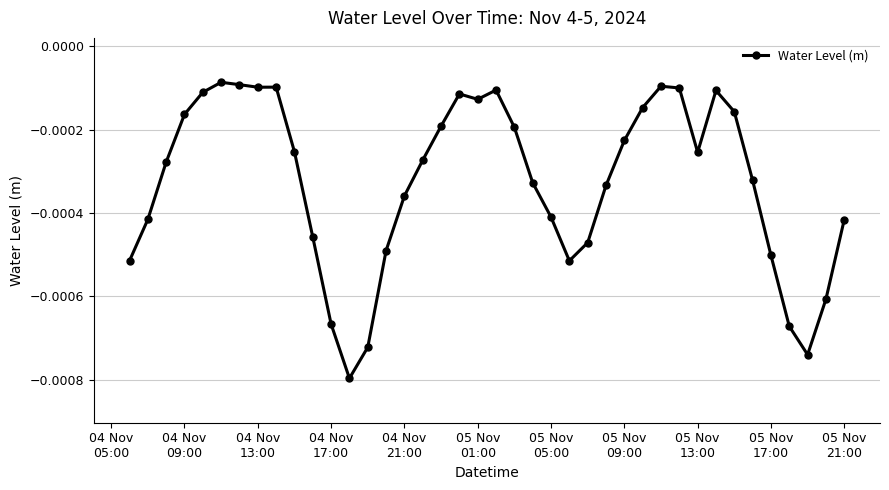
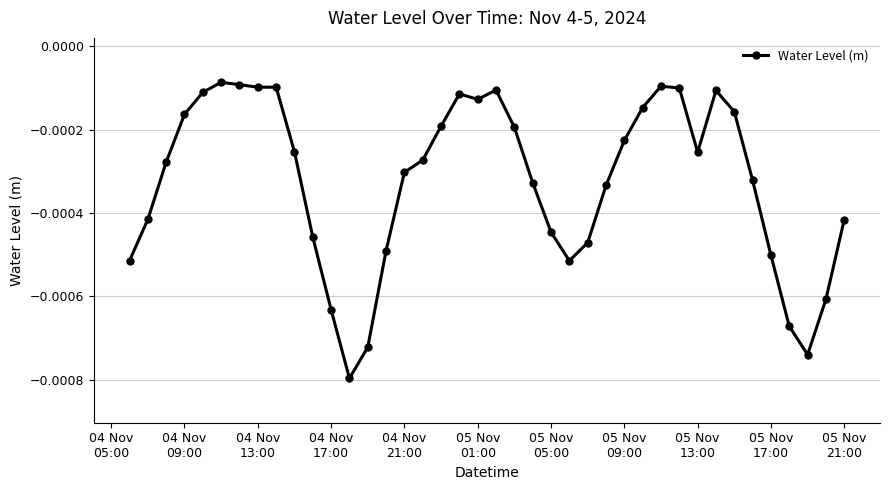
04 Nov 17:00: -0.00067 -> -0.00063
04 Nov 21:00: -0.00036 -> -0.00030
05 Nov 05:00: -0.00041 -> -0.00045
